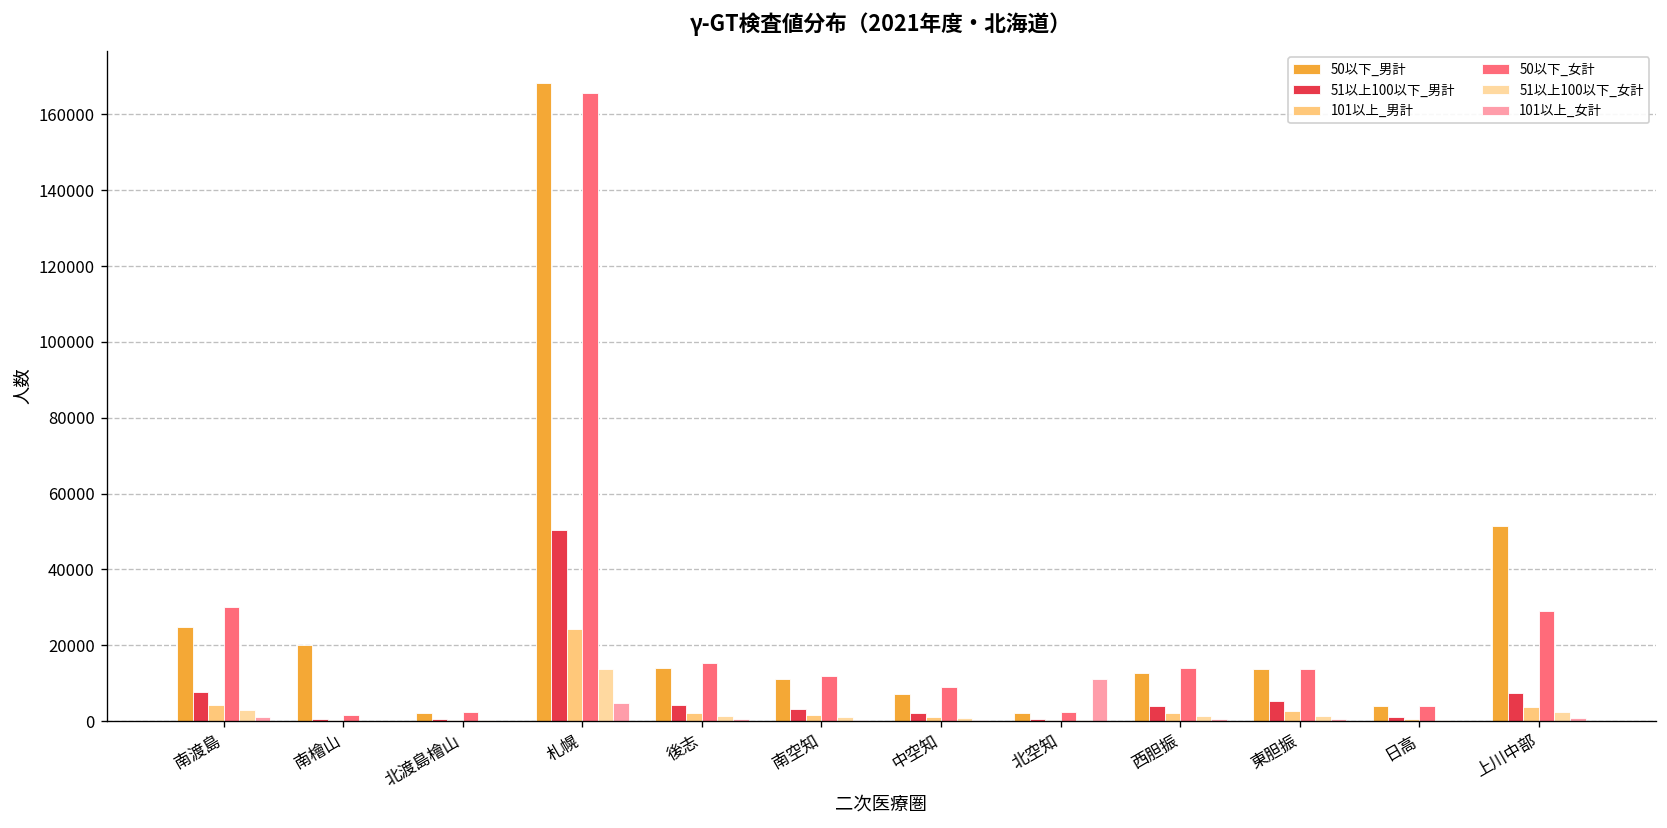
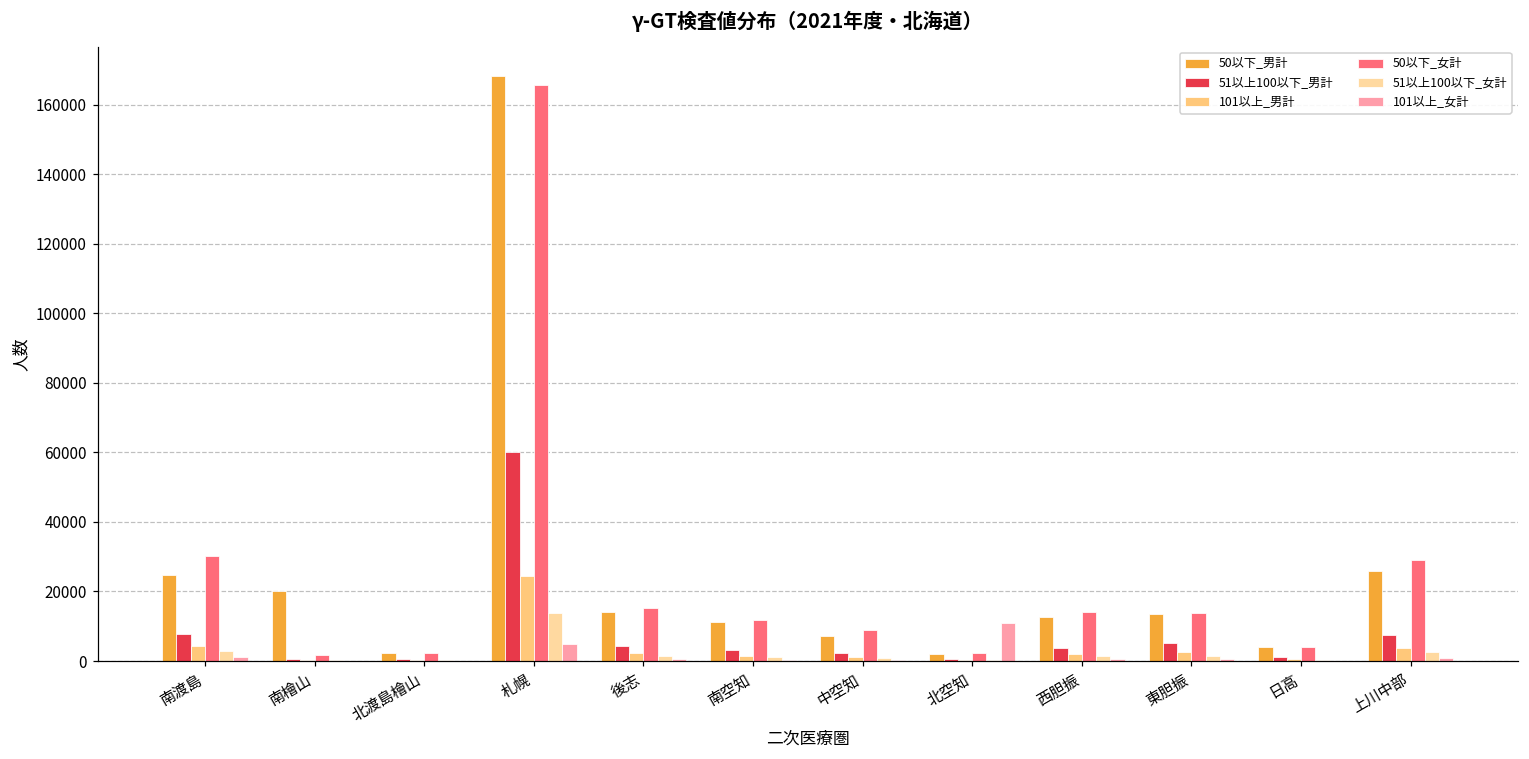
51以上100以下_男計, 札幌: 50000 -> 60000
50以下_男計, 上川中部: 52000 -> 26000
